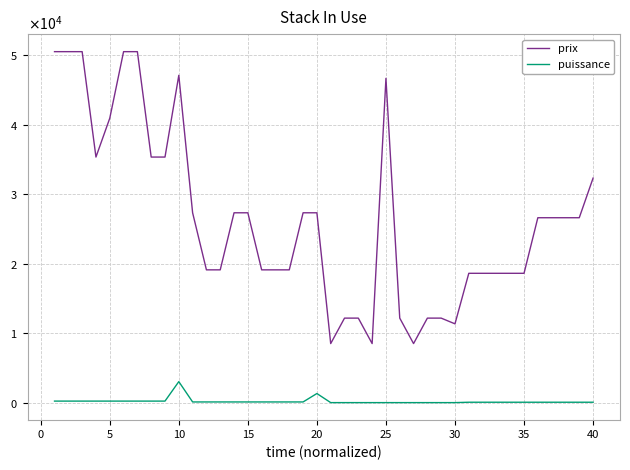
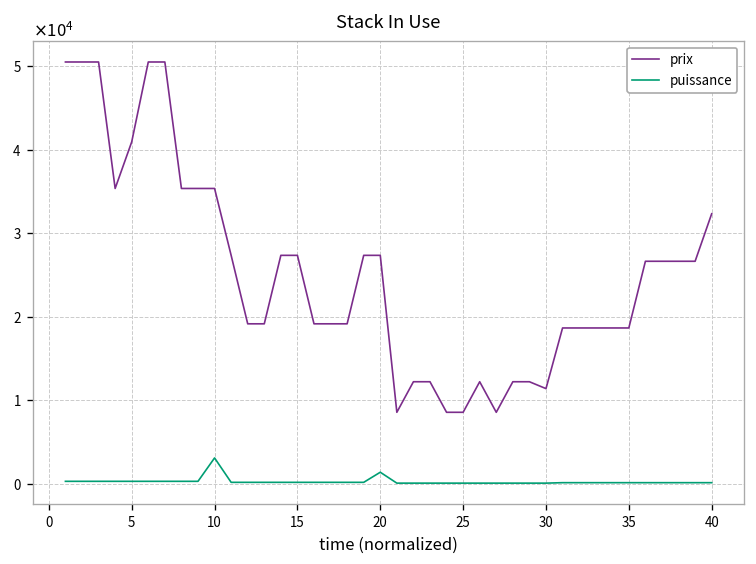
prix, 10: 47000 -> 35000
prix, 25: 47000 -> 9000
